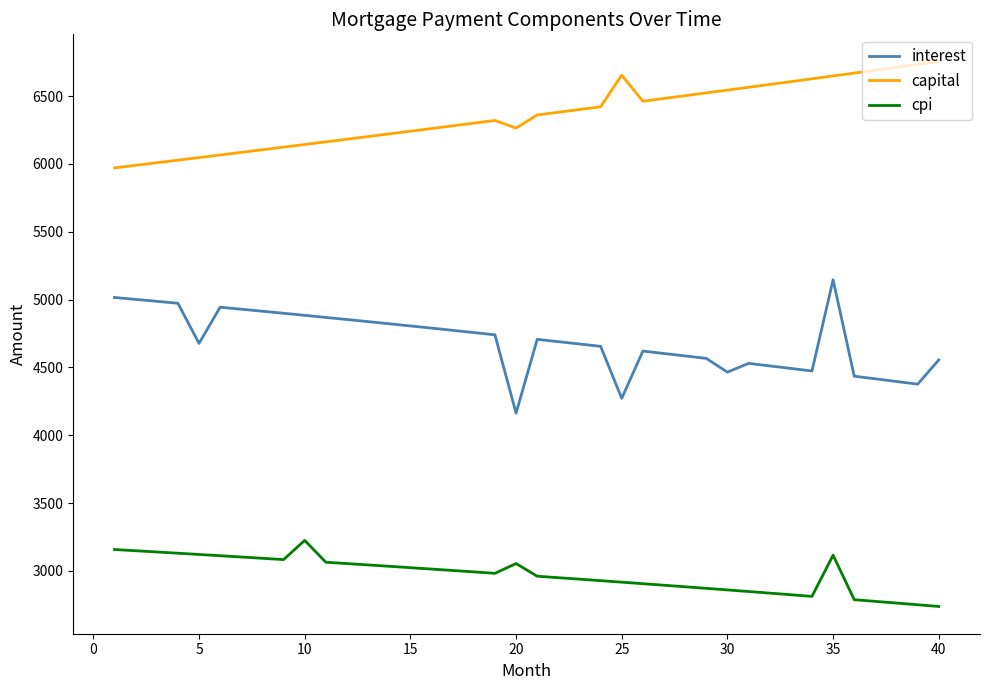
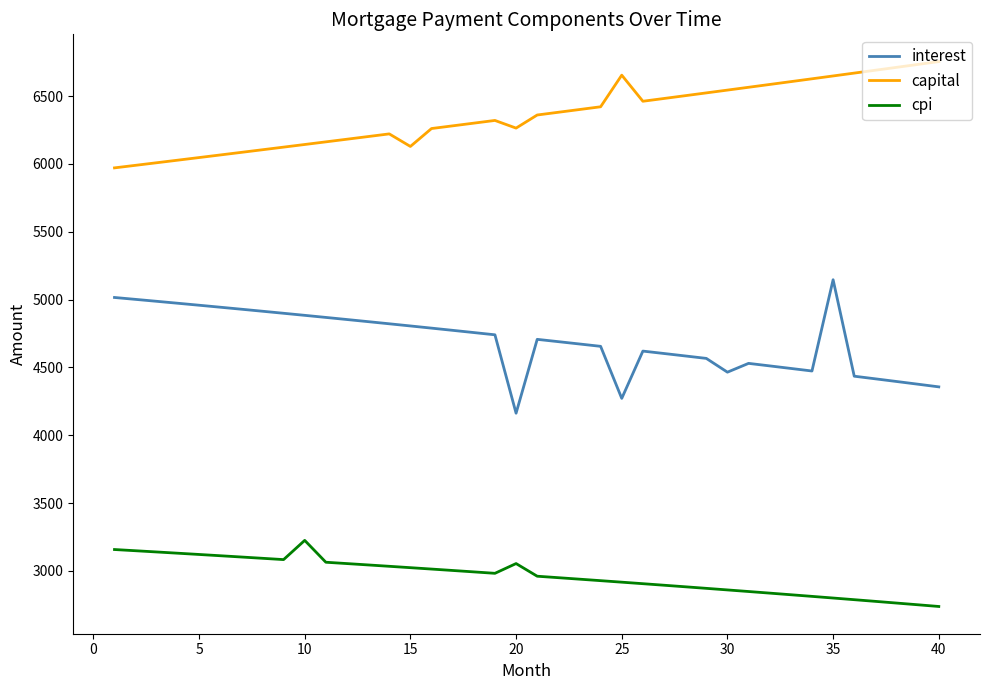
interest, 5: 4680 -> 4960
capital, 15: 6240 -> 6130
cpi, 35: 3120 -> 2800
interest, 40: 4560 -> 4360
